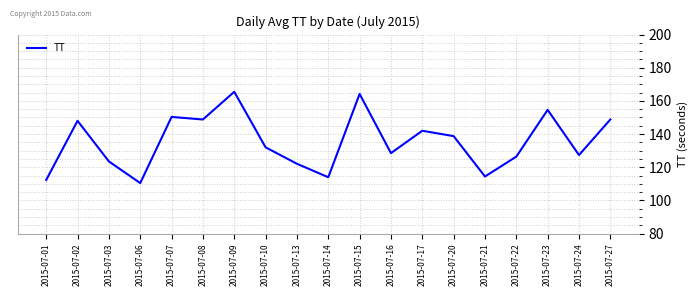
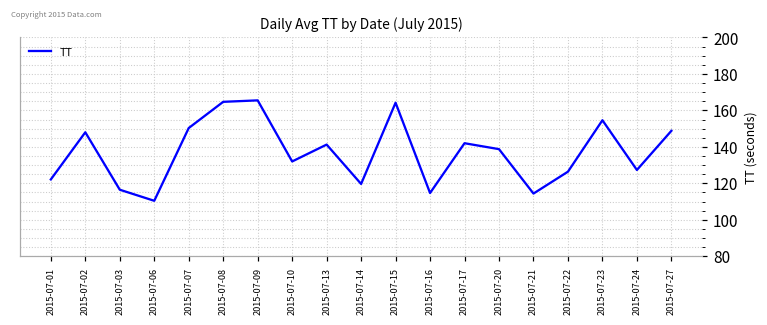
2015-07-01: 112 -> 122
2015-07-03: 124 -> 117
2015-07-08: 149 -> 165
2015-07-13: 122 -> 141
2015-07-14: 114 -> 120
2015-07-16: 129 -> 115
